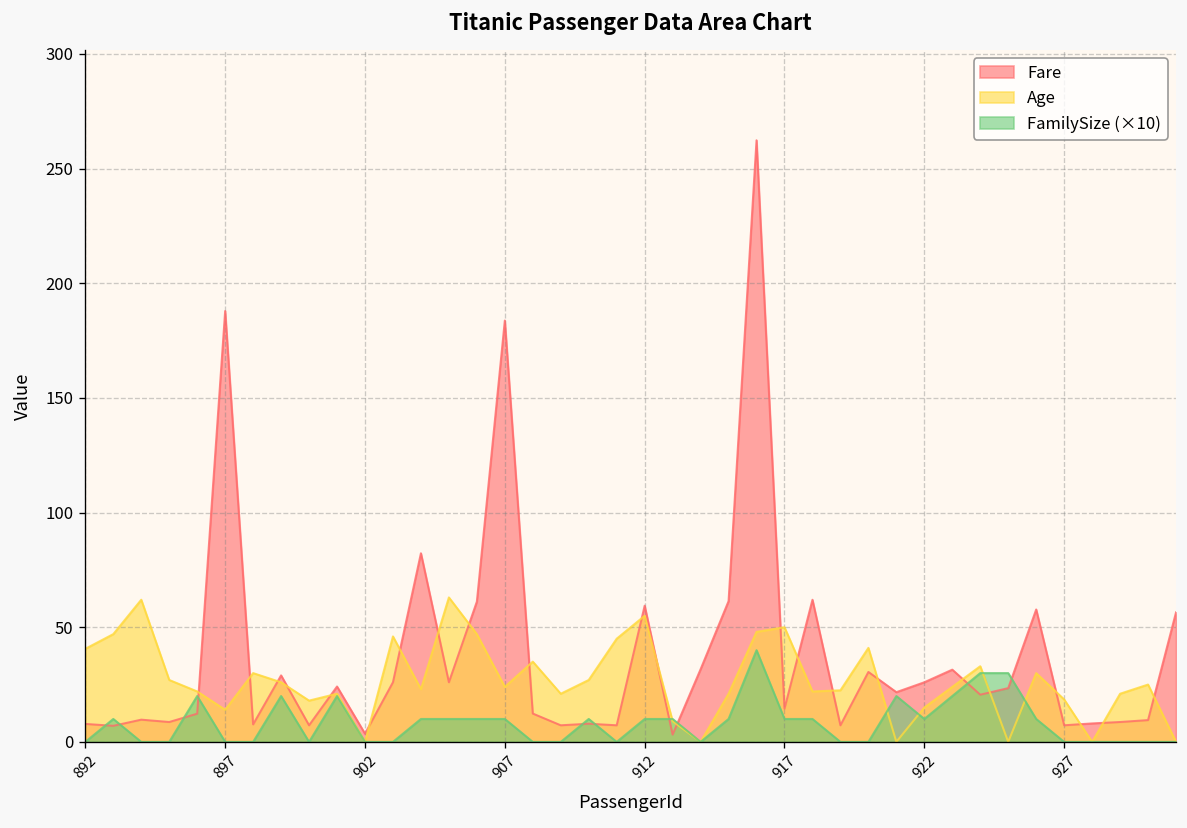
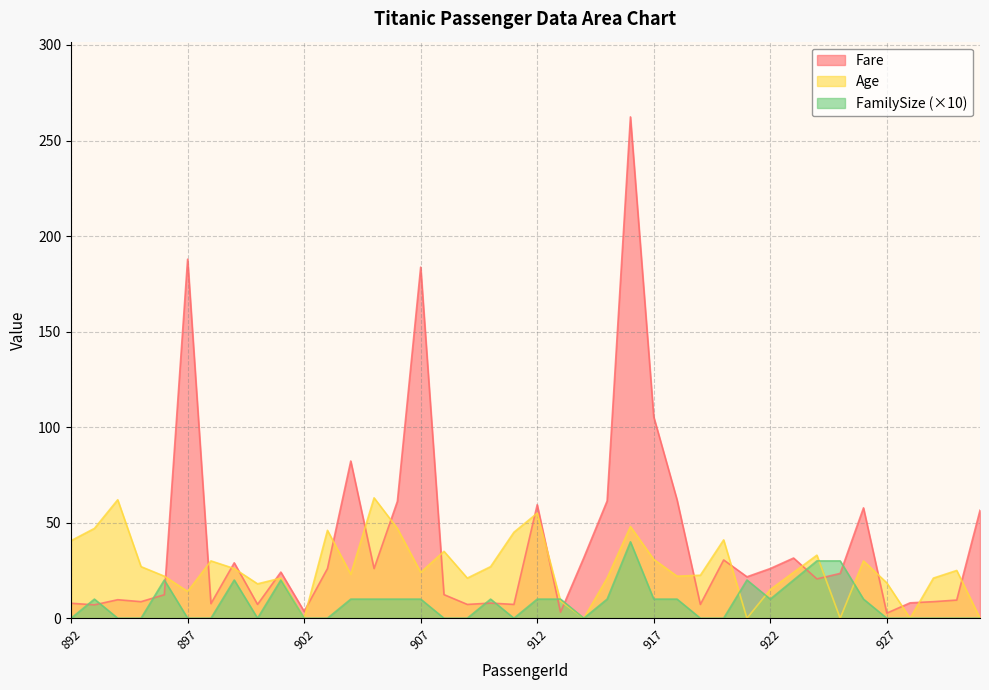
Fare, 917: 15 -> 105
Age, 917: 50 -> 31
Fare, 927: 7 -> 3
